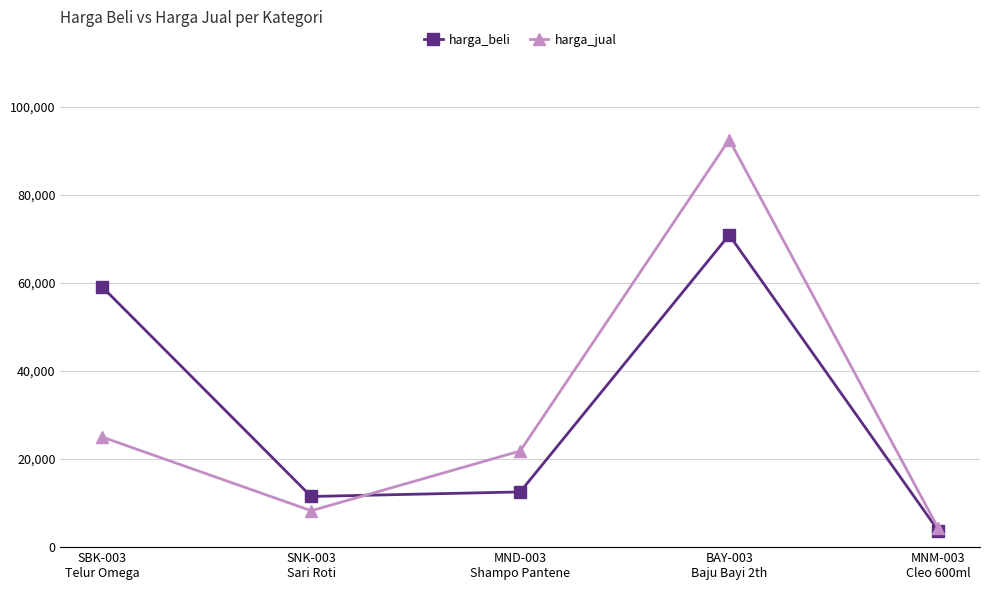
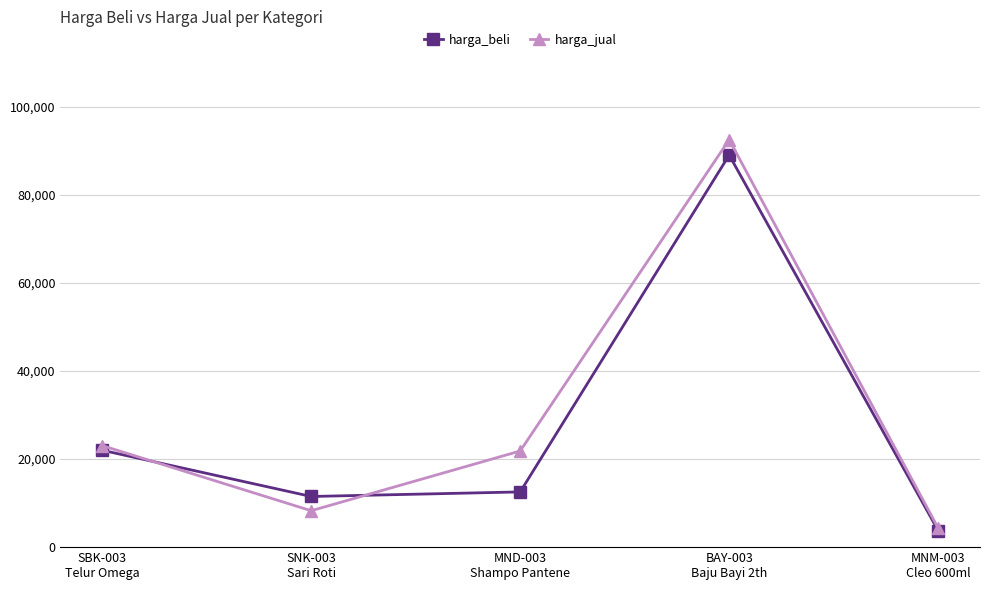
harga_beli, SBK-003 Telur Omega: 59,000 -> 22,000
harga_jual, SBK-003 Telur Omega: 25,000 -> 23,000
harga_beli, BAY-003 Baju Bayi 2th: 71,000 -> 89,000
